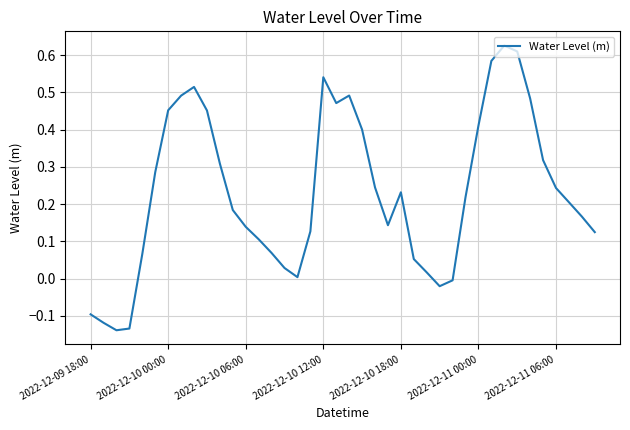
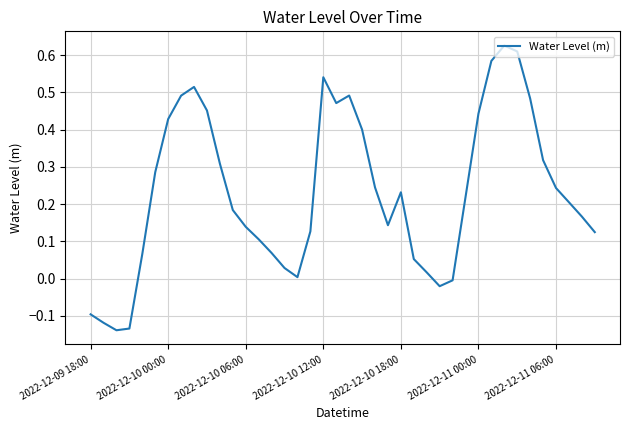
2022-12-10 00:00: 0.45 -> 0.43
2022-12-11 00:00: 0.41 -> 0.44
